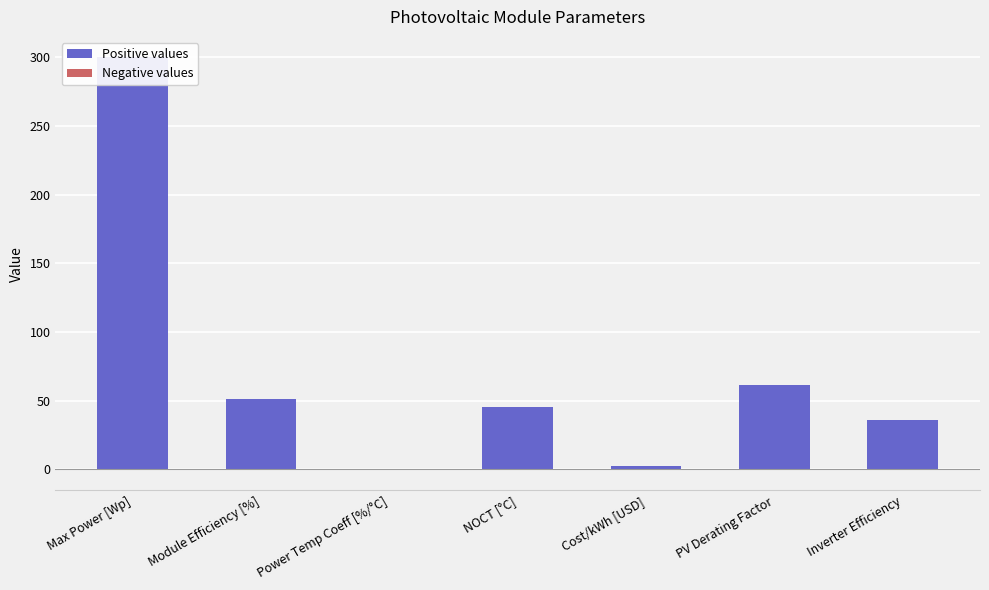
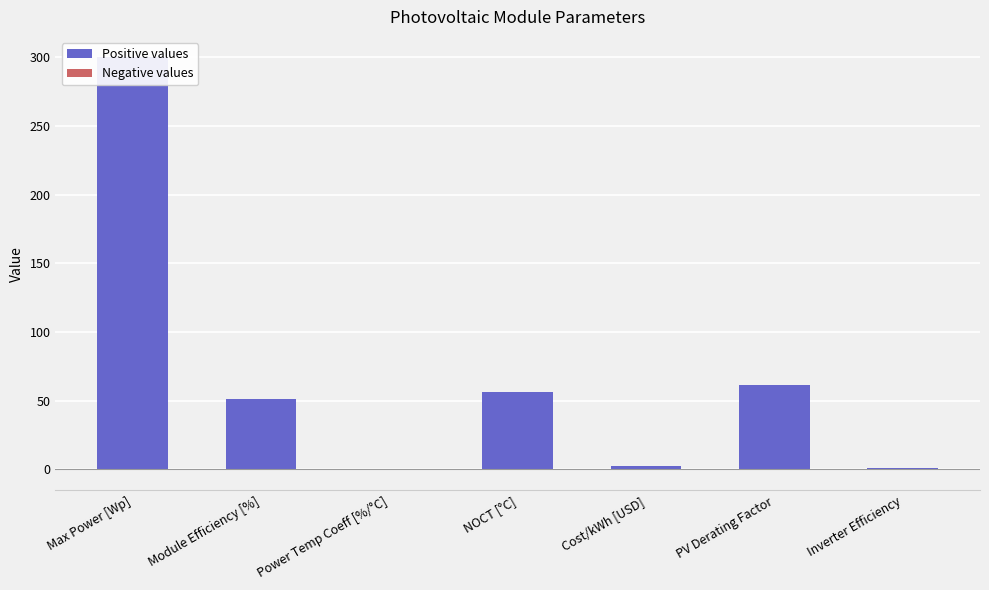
NOCT [°C]: 45 -> 56
Inverter Efficiency: 36 -> 1
